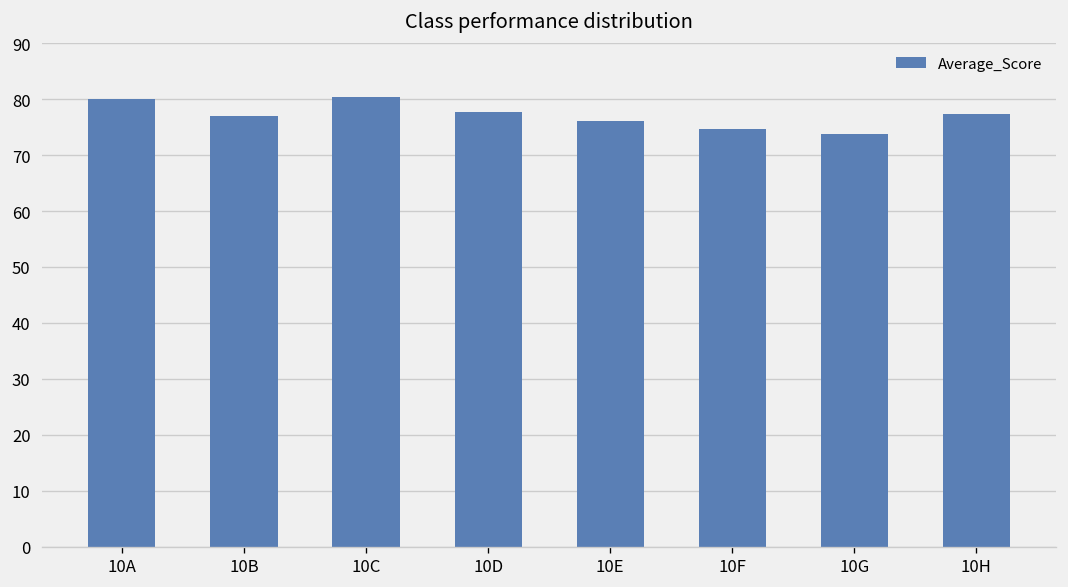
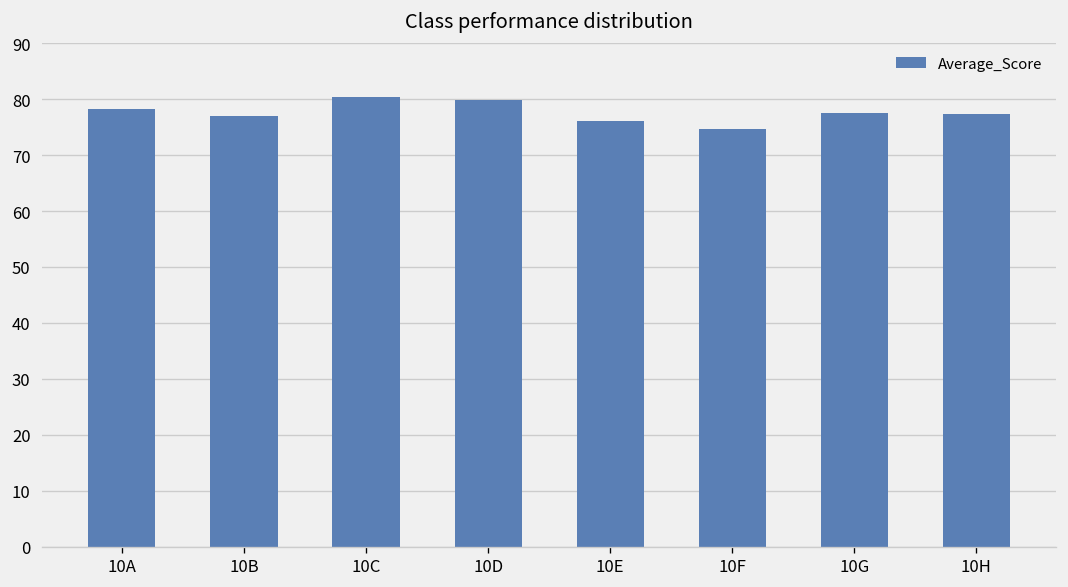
10A: 80 -> 78
10D: 78 -> 80
10G: 74 -> 78
